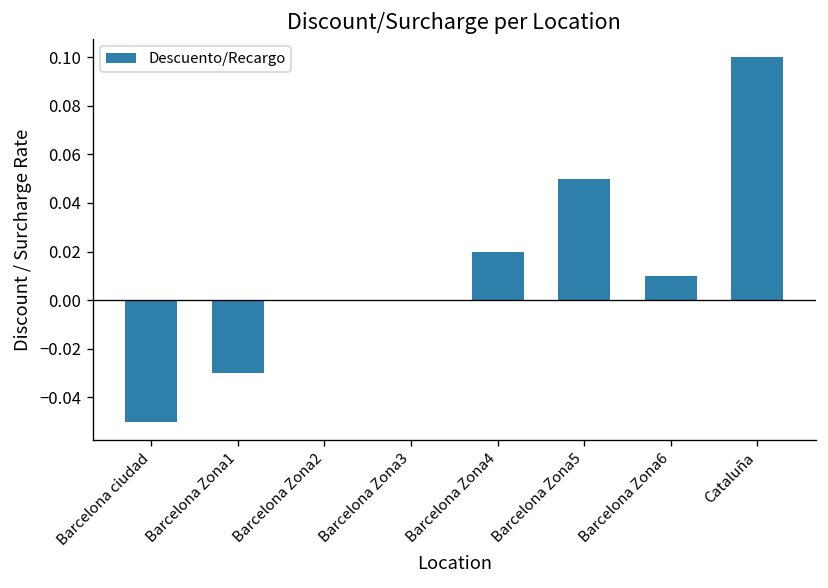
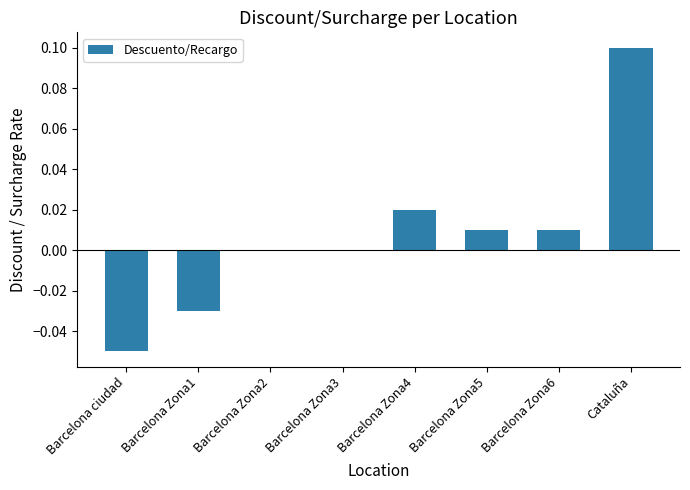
Barcelona Zona5: 0.05 -> 0.01
